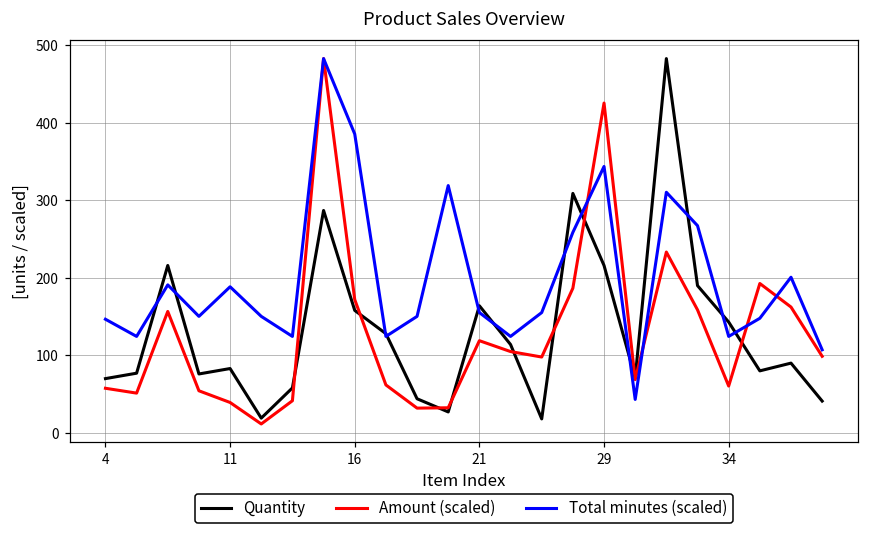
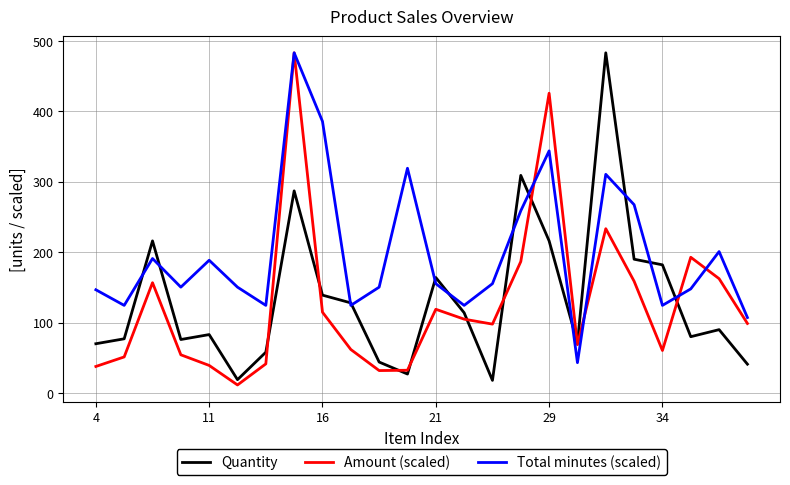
Amount (scaled), 4: 60 -> 40
Quantity, 16: 160 -> 140
Amount (scaled), 16: 170 -> 110
Quantity, 34: 140 -> 180
